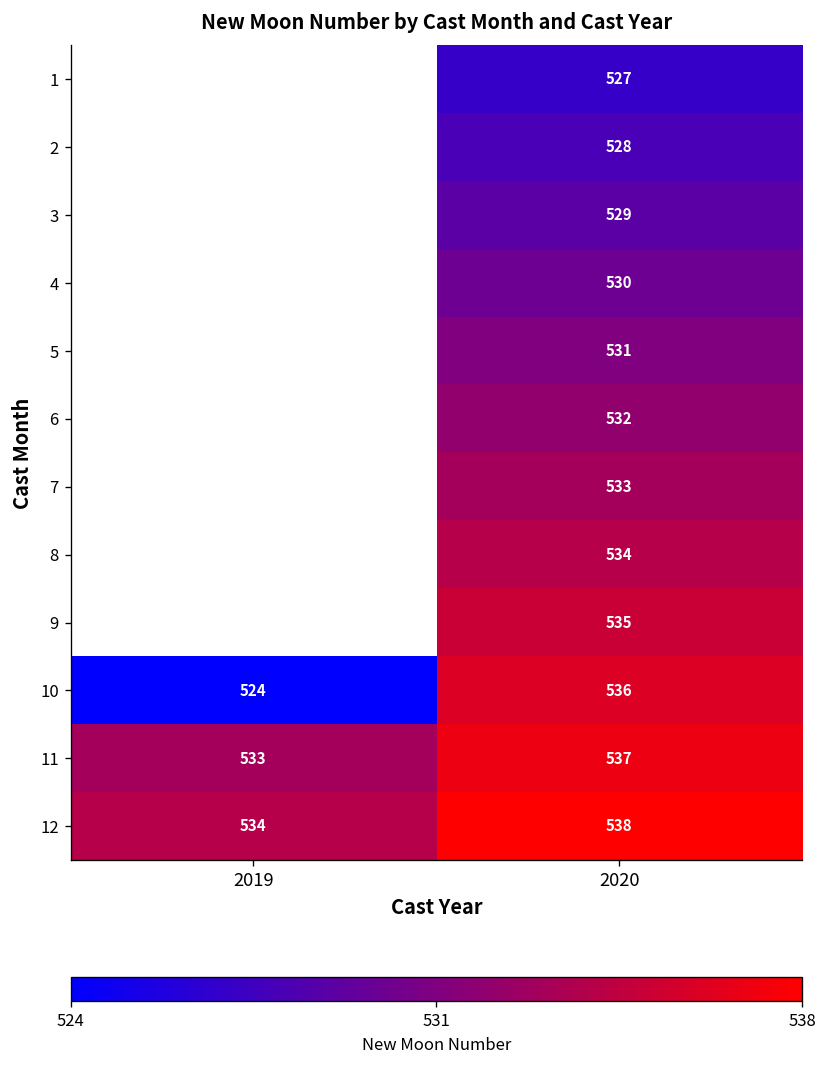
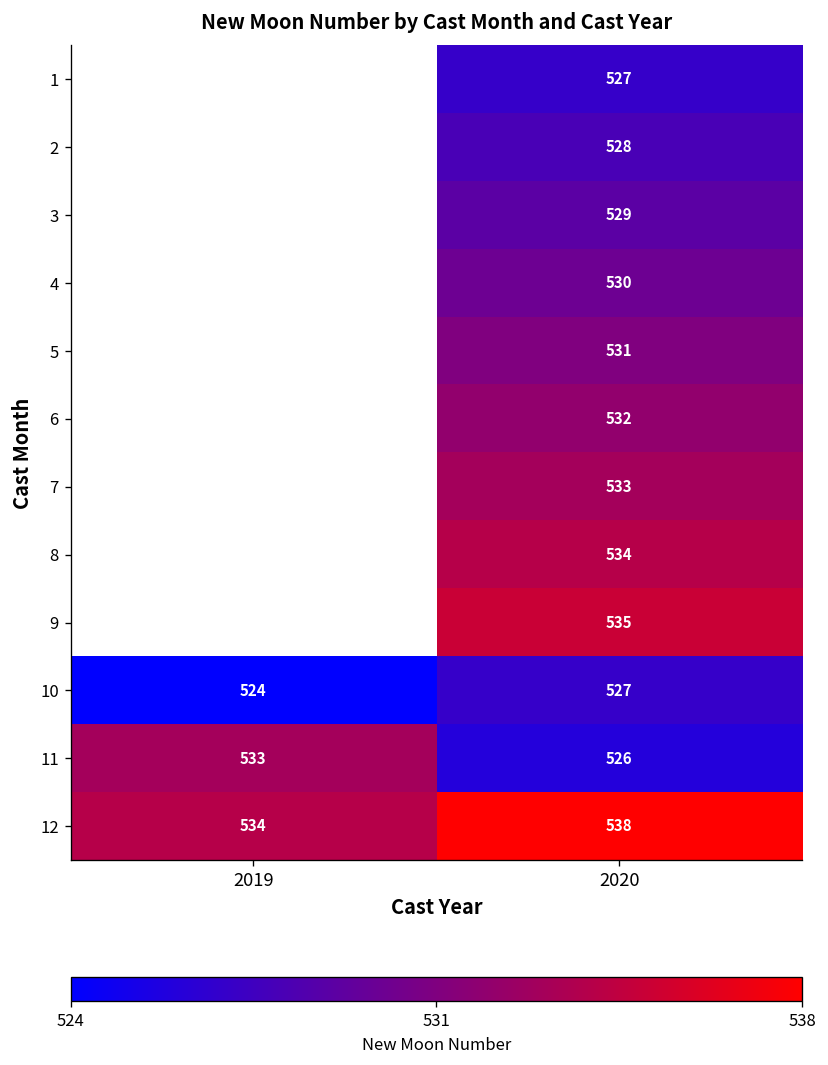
10, 2020: 536 -> 527
11, 2020: 537 -> 526
